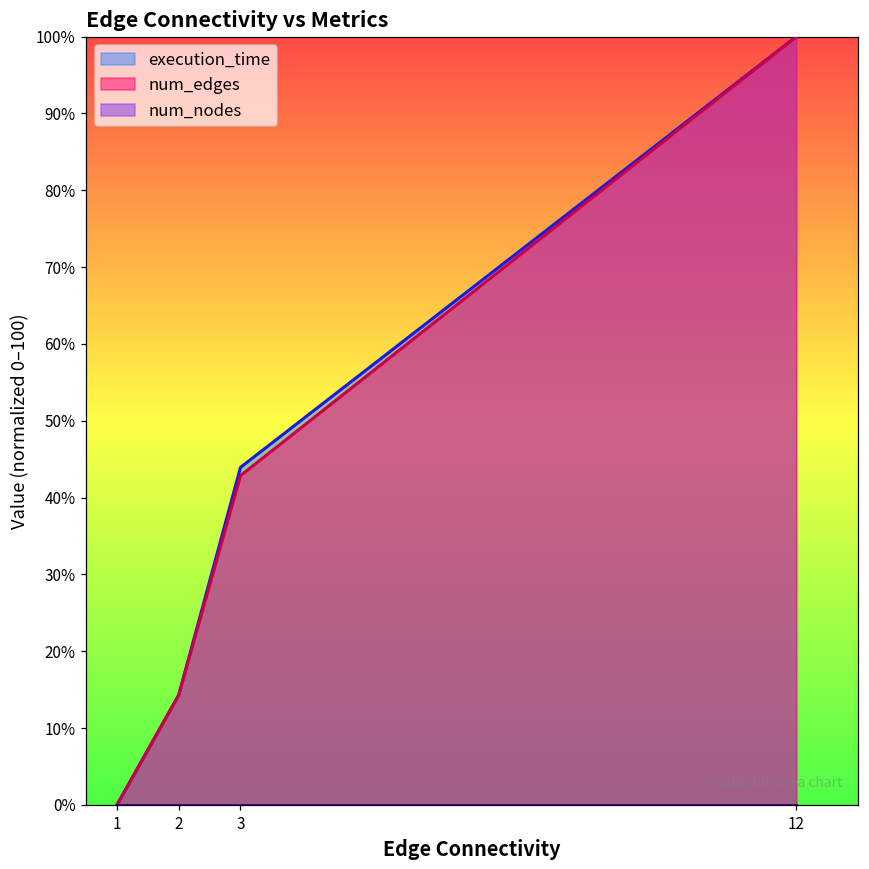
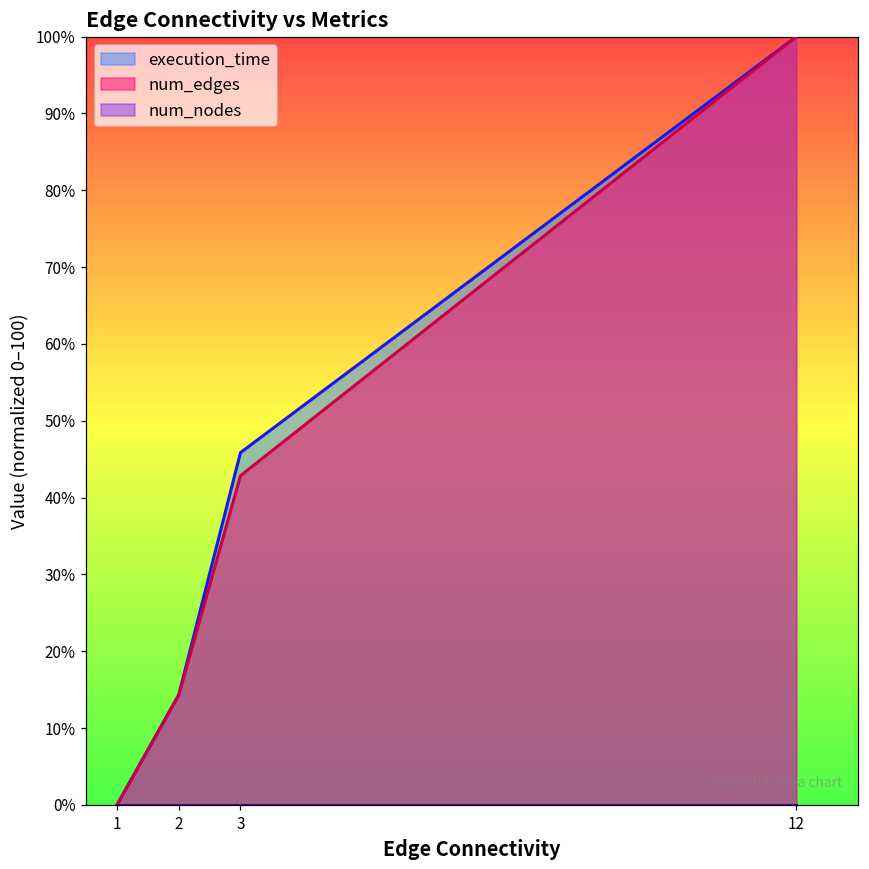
execution_time, 3: 44% -> 46%
